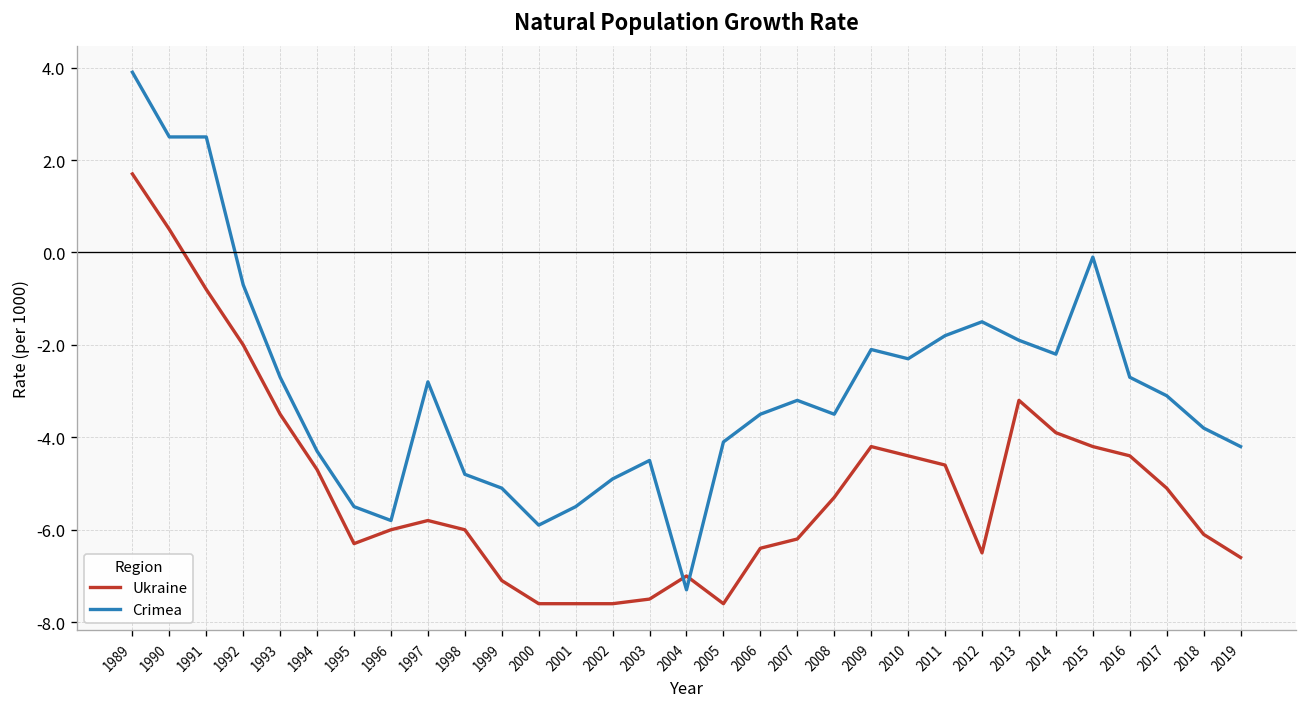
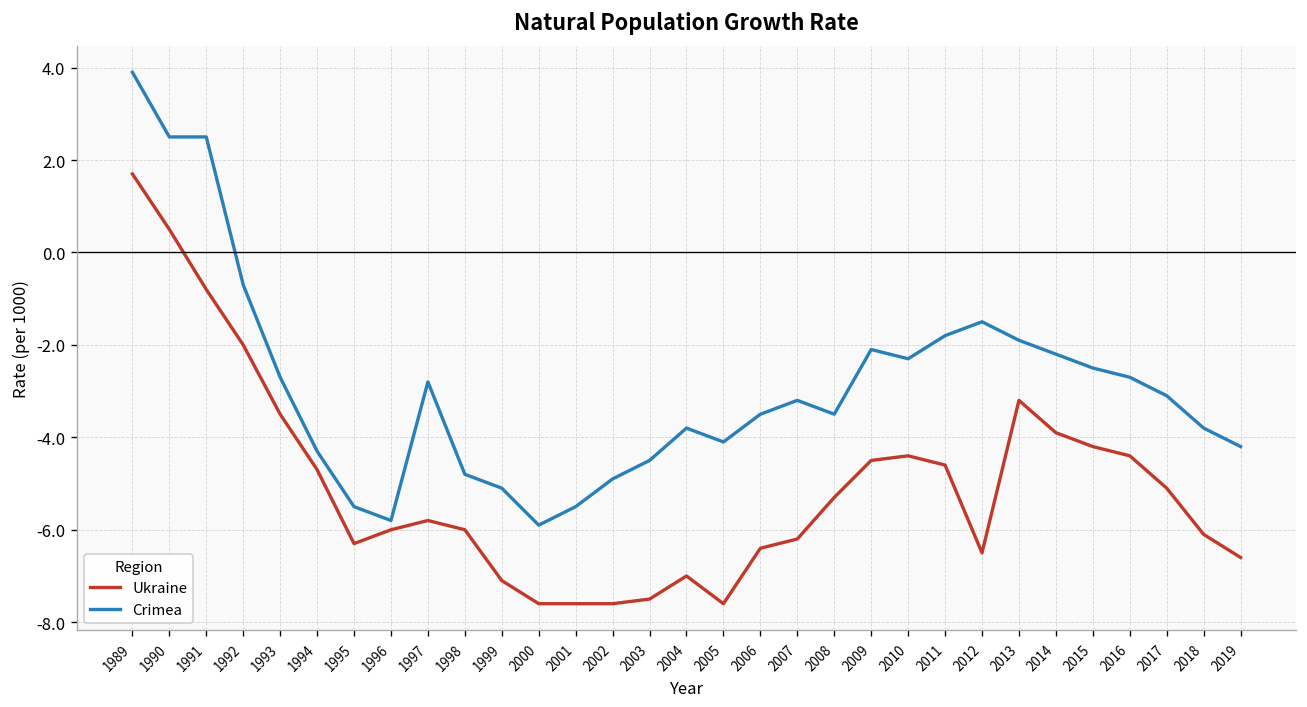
Crimea, 2004: -7.3 -> -3.8
Ukraine, 2009: -4.2 -> -4.5
Crimea, 2015: -0.1 -> -2.5
